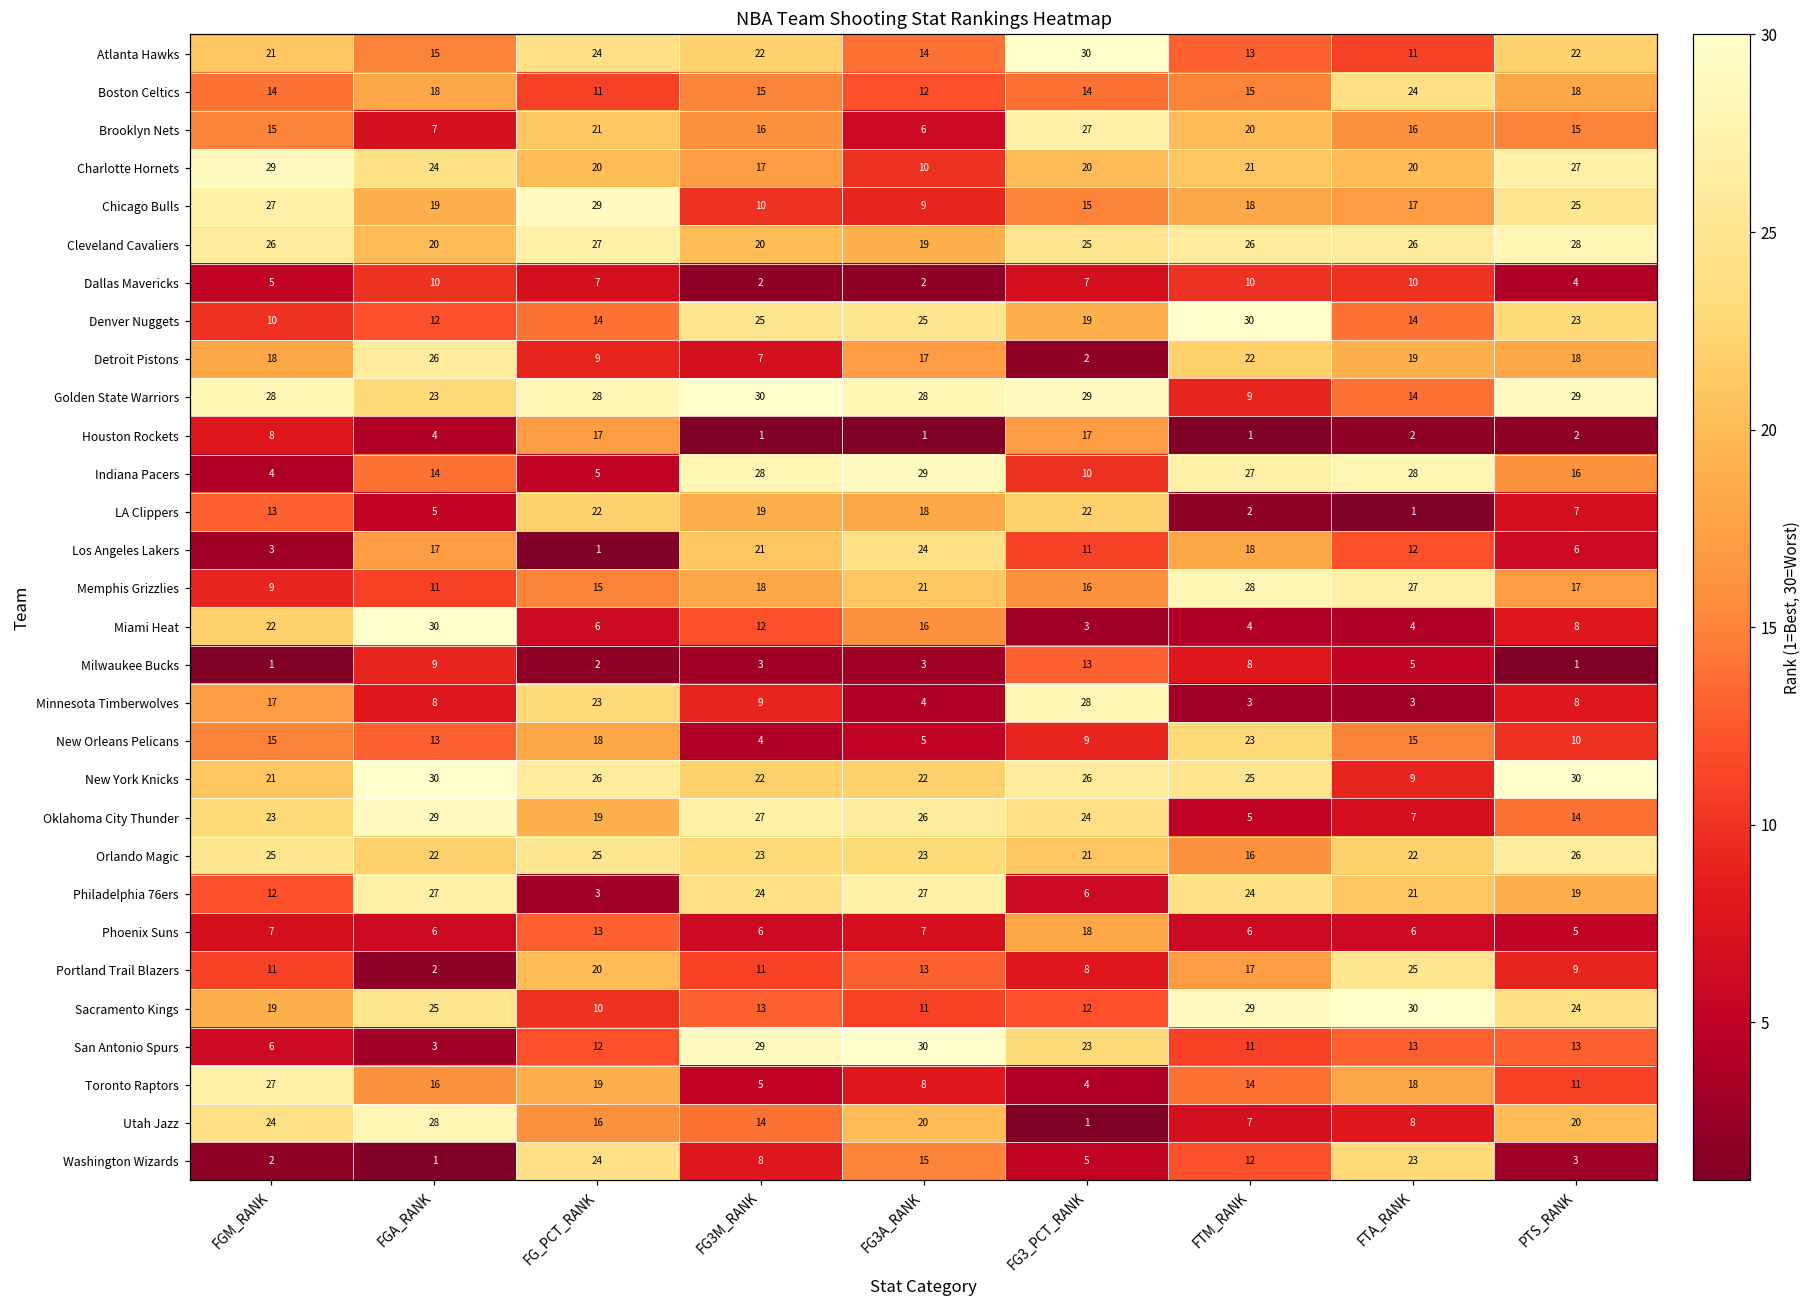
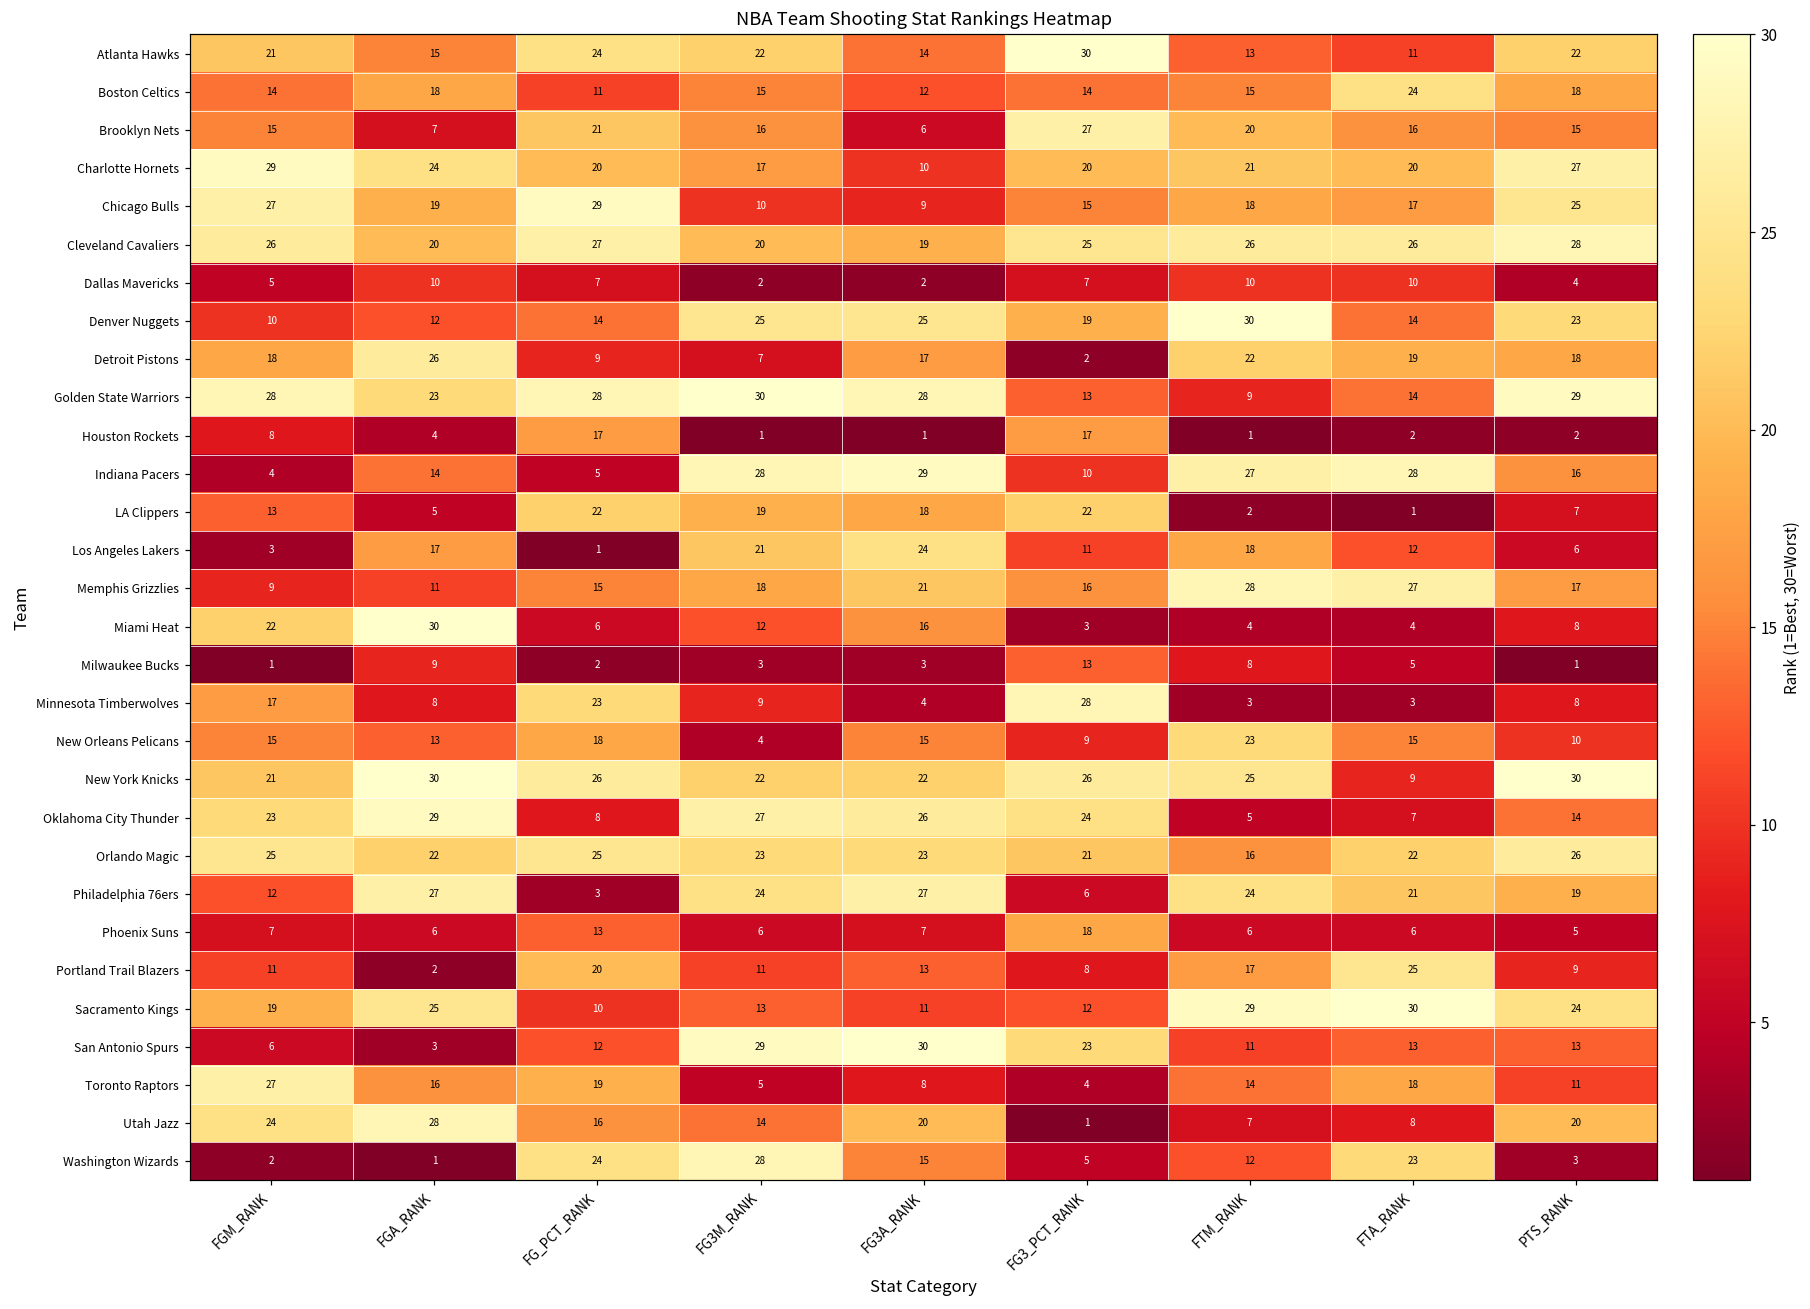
Golden State Warriors, FG3_PCT_RANK: 29 -> 13
New Orleans Pelicans, FG3A_RANK: 5 -> 15
Oklahoma City Thunder, FG_PCT_RANK: 19 -> 8
Washington Wizards, FG3M_RANK: 8 -> 28
